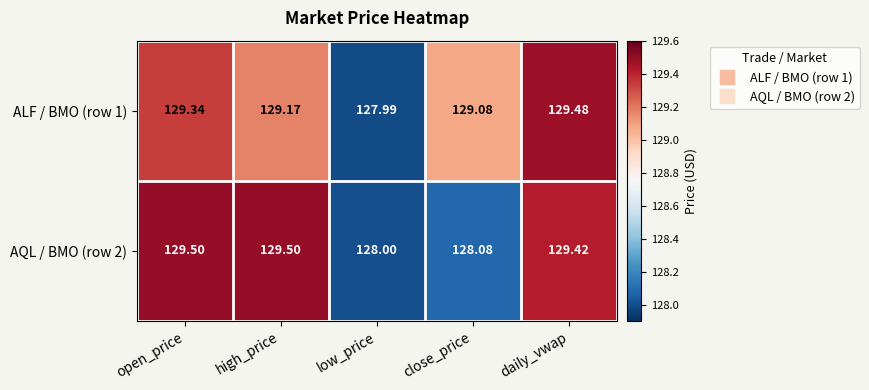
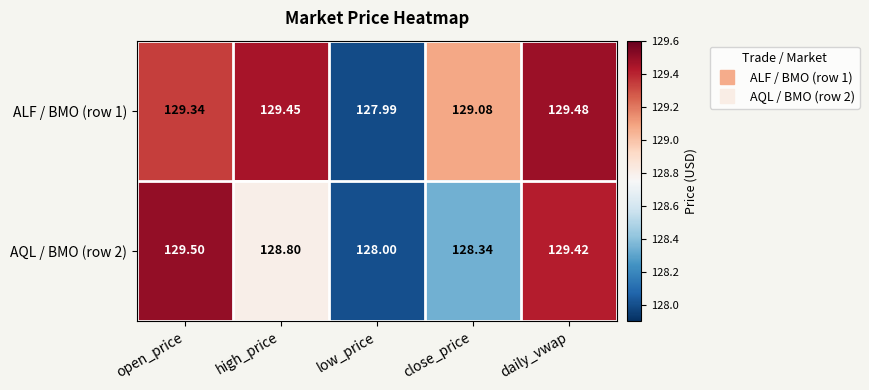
ALF / BMO (row 1), high_price: 129.17 -> 129.45
AQL / BMO (row 2), high_price: 129.50 -> 128.80
AQL / BMO (row 2), close_price: 128.08 -> 128.34
